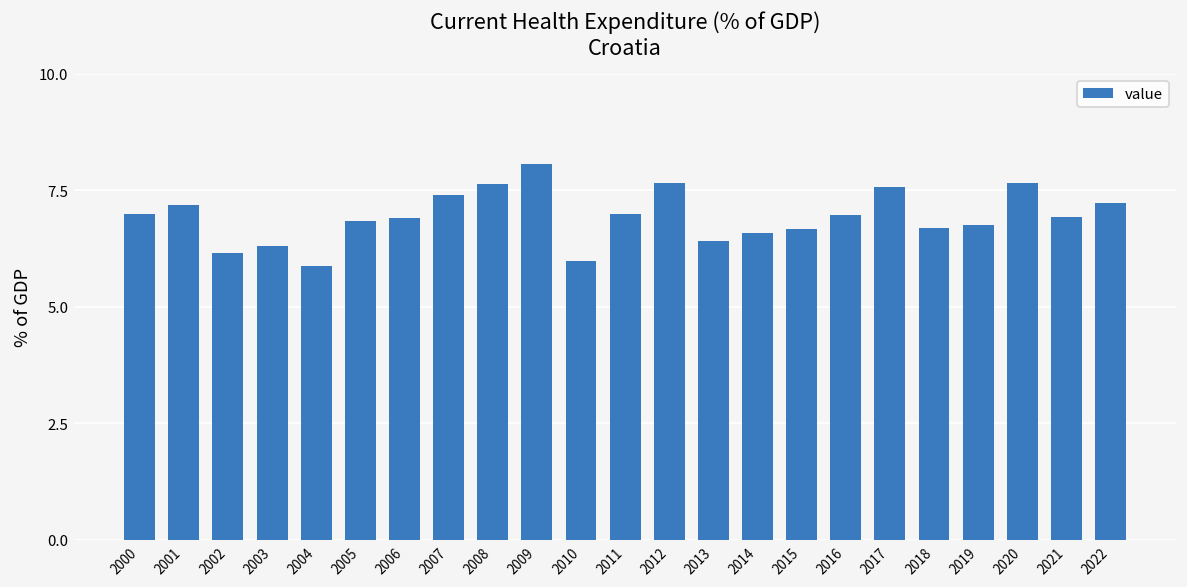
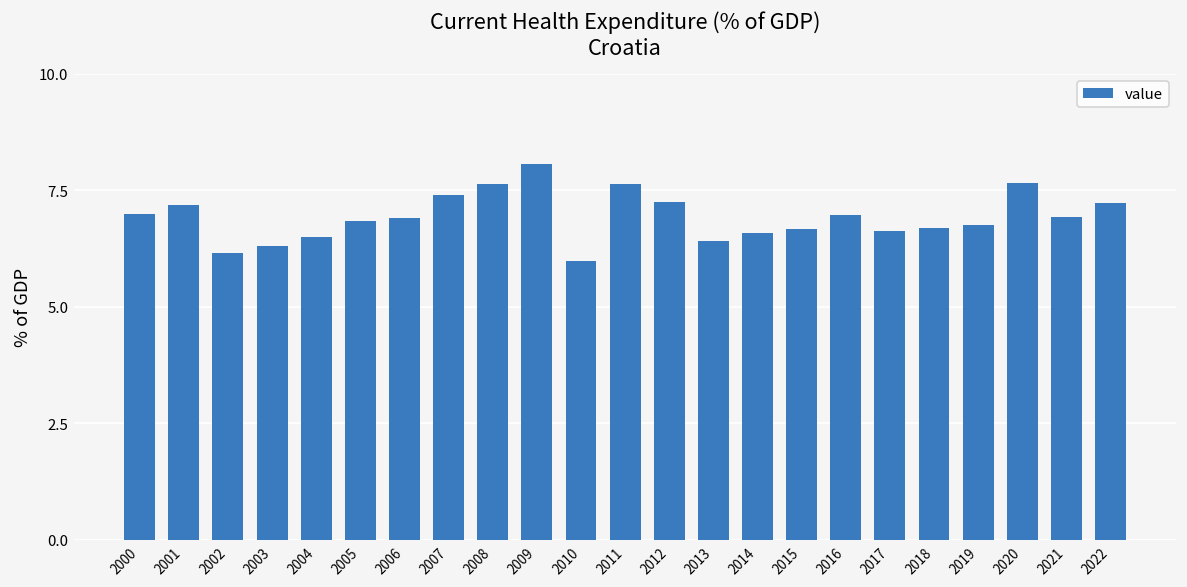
2004: 5.9 -> 6.5
2011: 7.0 -> 7.6
2012: 7.7 -> 7.3
2017: 7.6 -> 6.6
